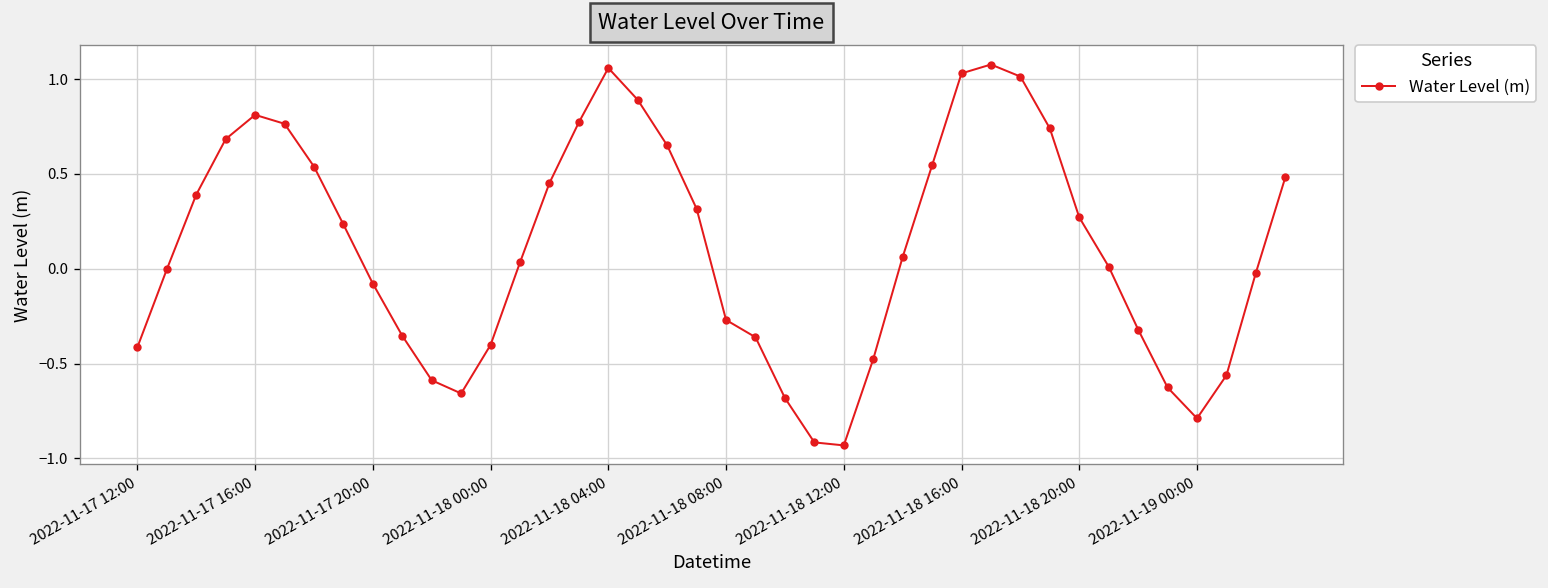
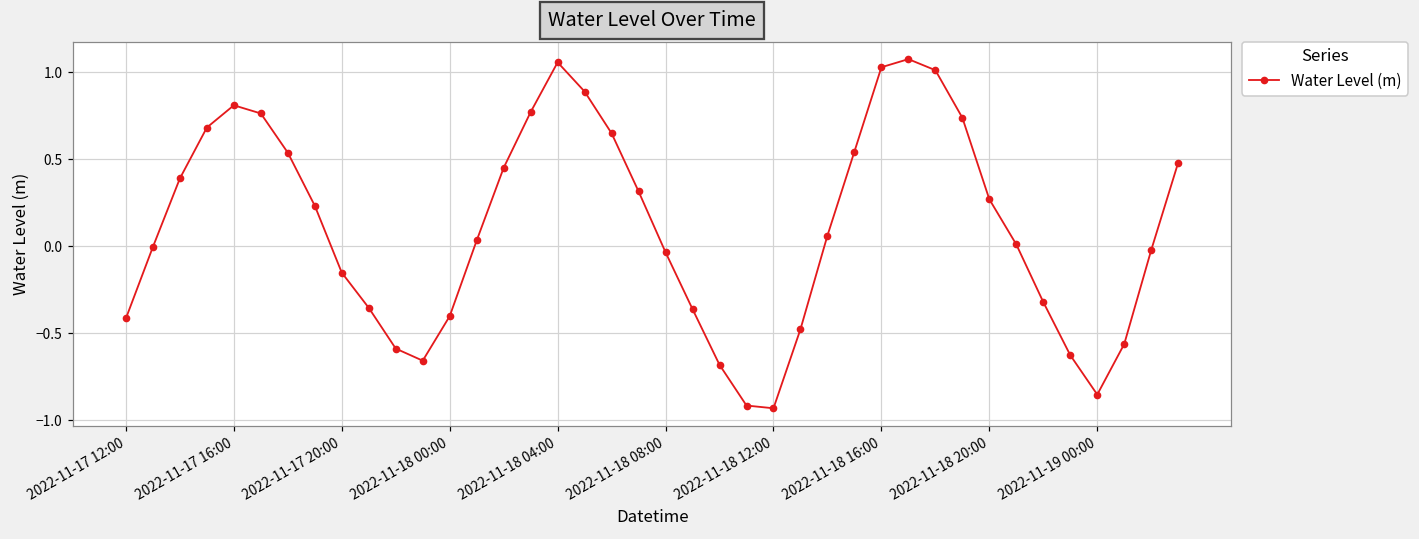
2022-11-17 20:00: -0.08 -> -0.15
2022-11-18 08:00: -0.27 -> -0.03
2022-11-19 00:00: -0.79 -> -0.85
